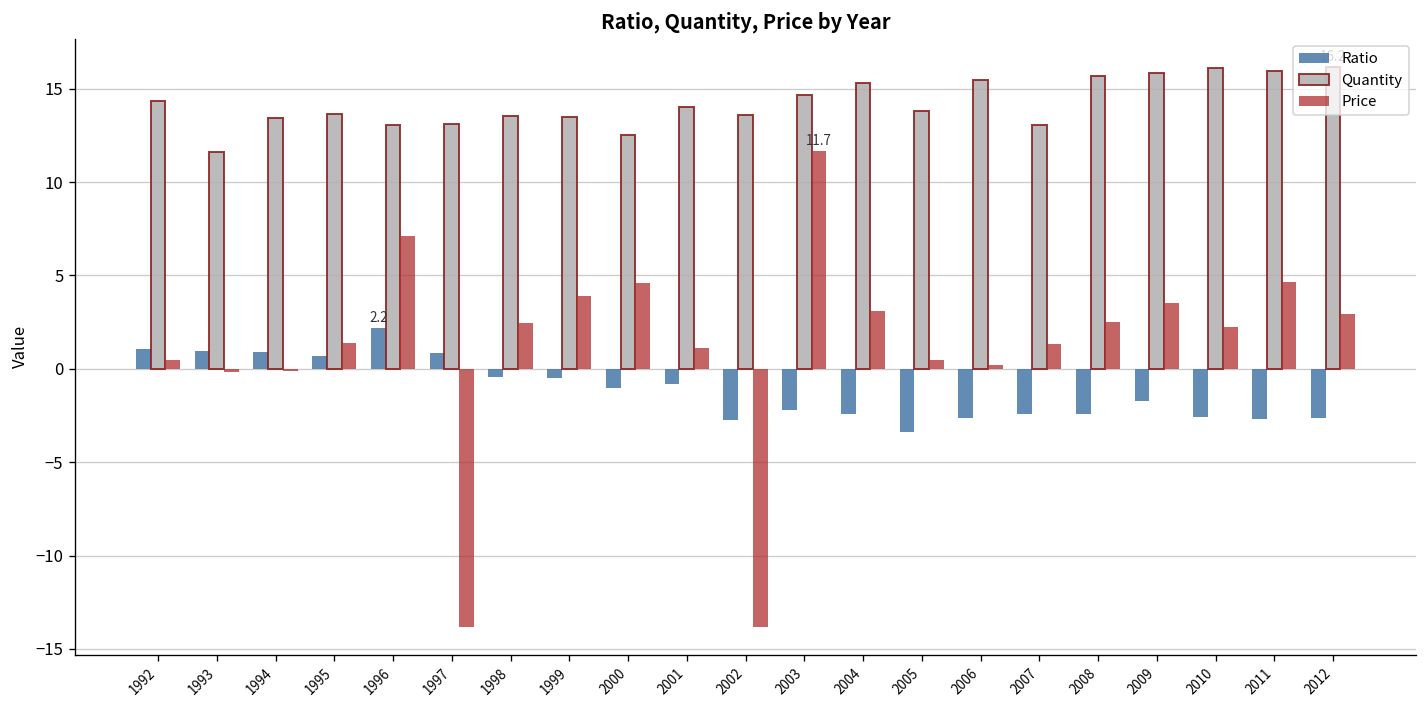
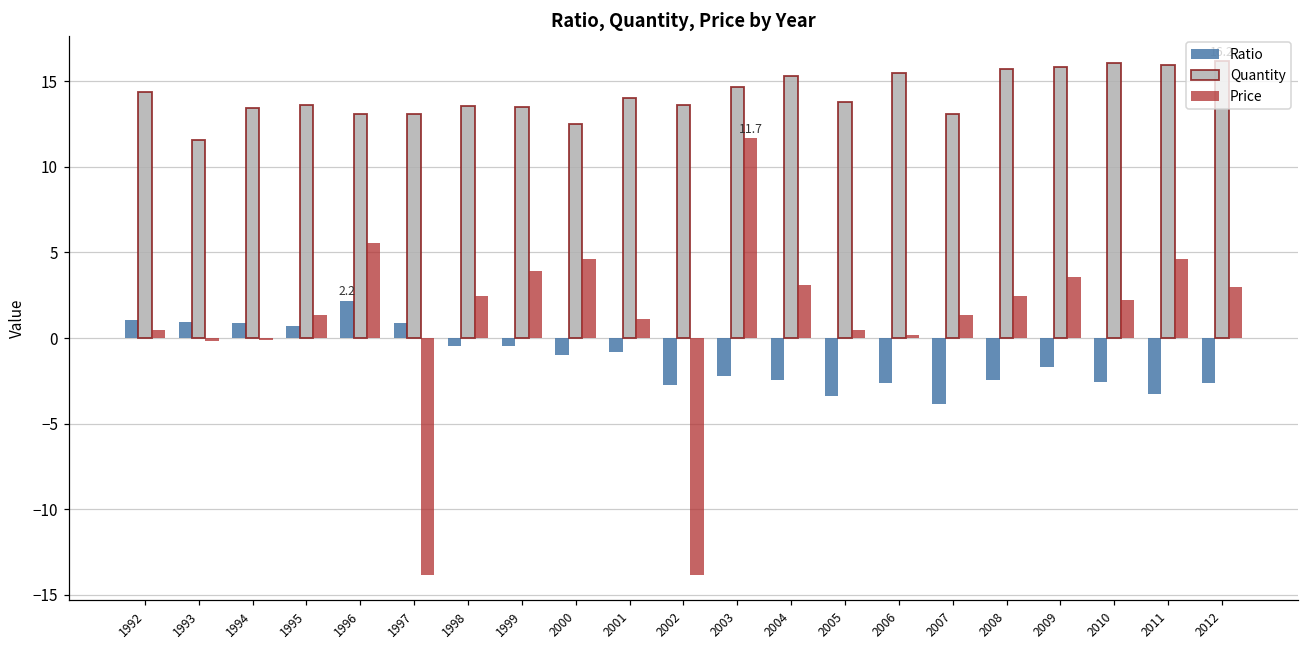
Price, 1996: 7.1 -> 5.6
Ratio, 2007: -2.4 -> -3.9
Ratio, 2011: -2.7 -> -3.2
